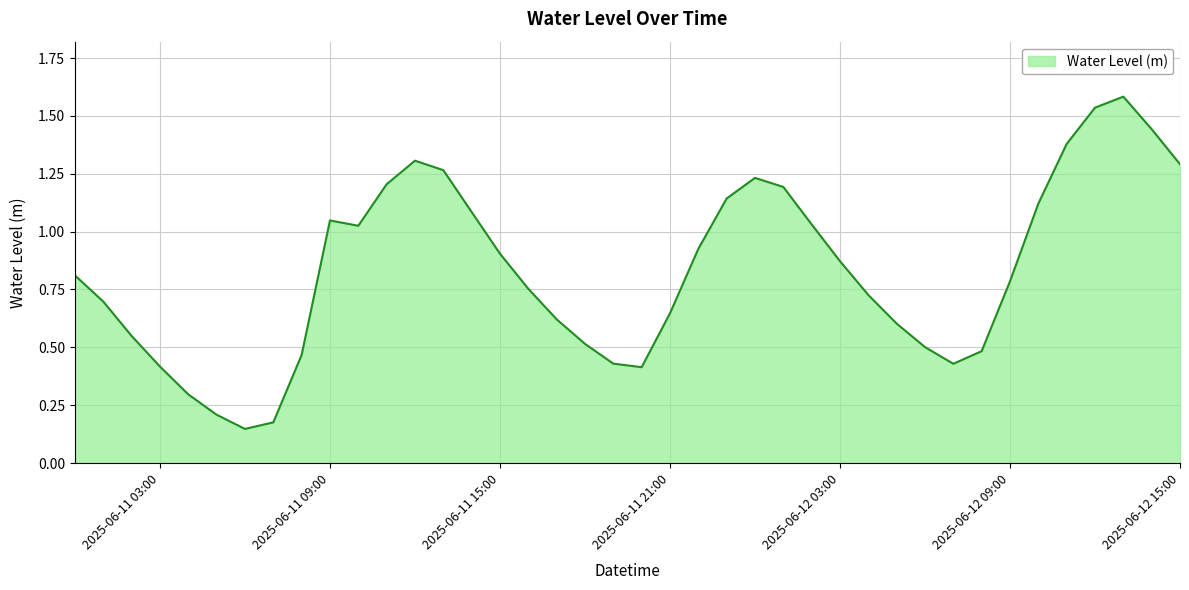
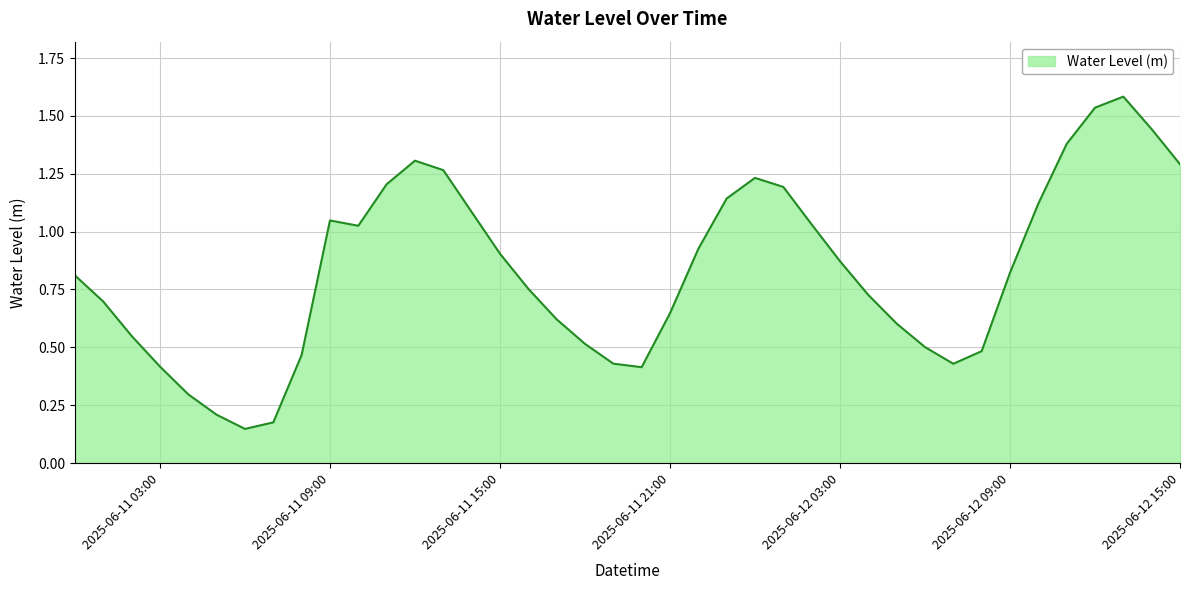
2025-06-12 09:00: 0.79 -> 0.82
